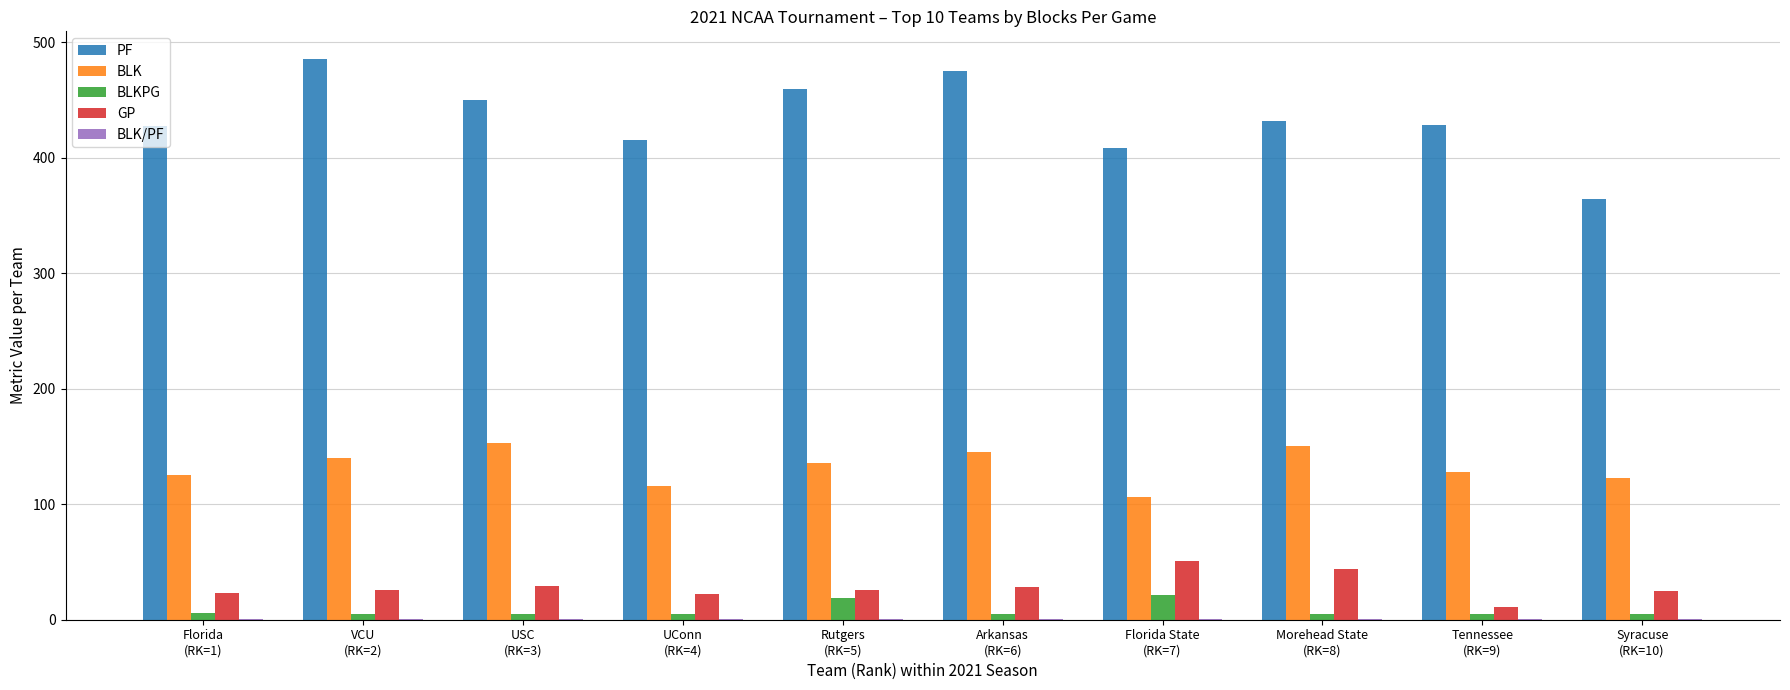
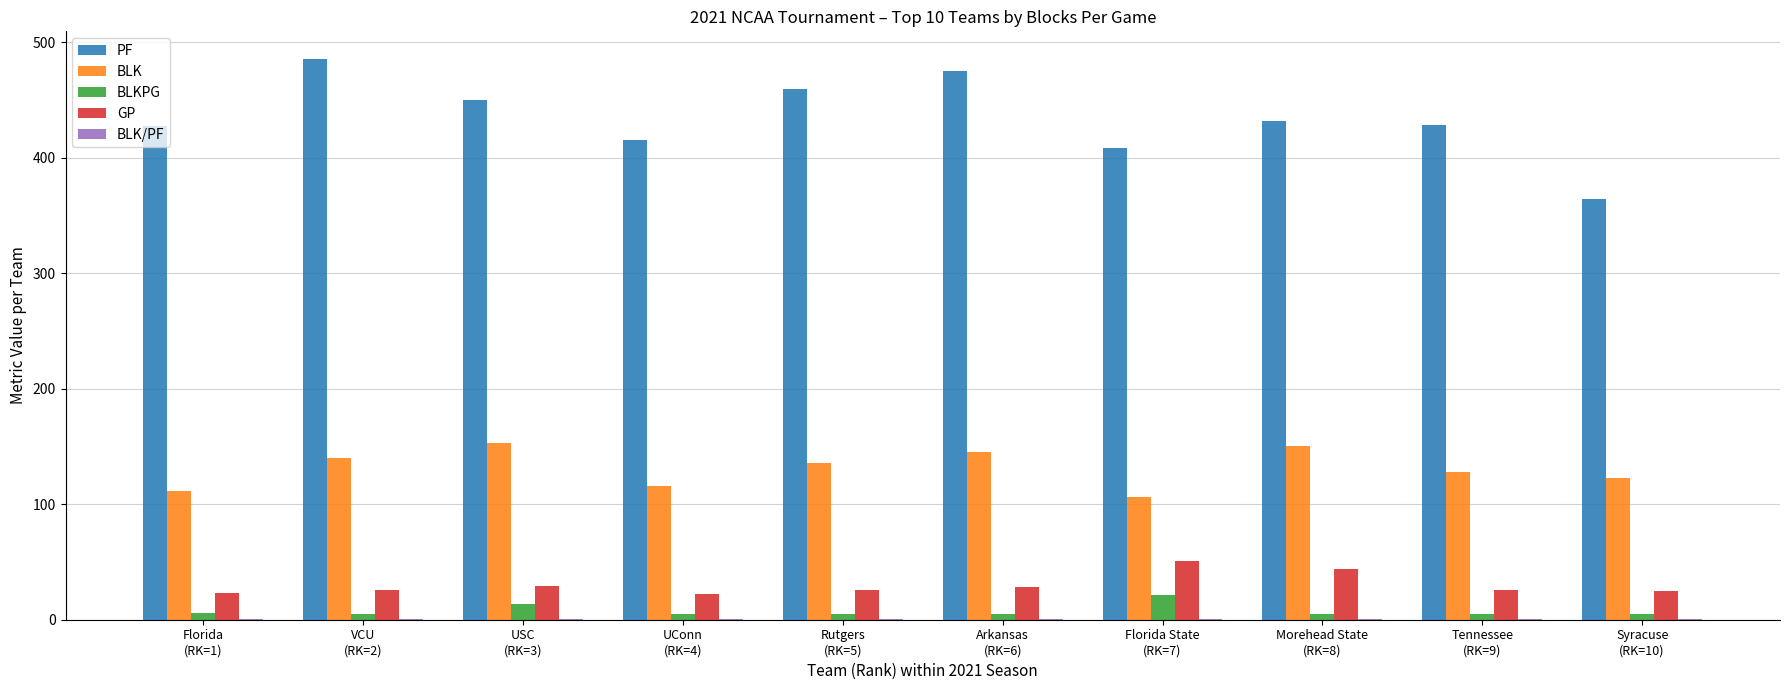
BLK, Florida (RK=1): 125 -> 111
BLKPG, USC (RK=3): 5 -> 13
BLKPG, Rutgers (RK=5): 19 -> 5
GP, Tennessee (RK=9): 11 -> 26
